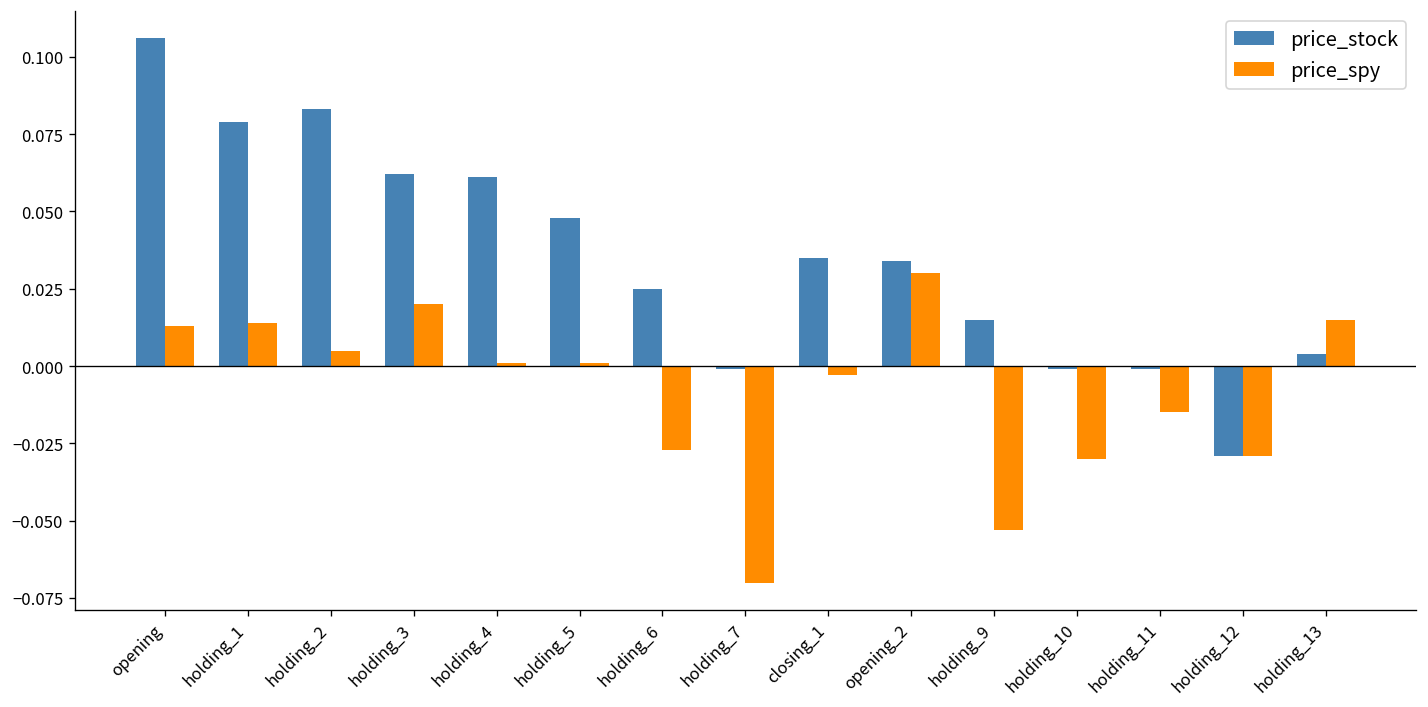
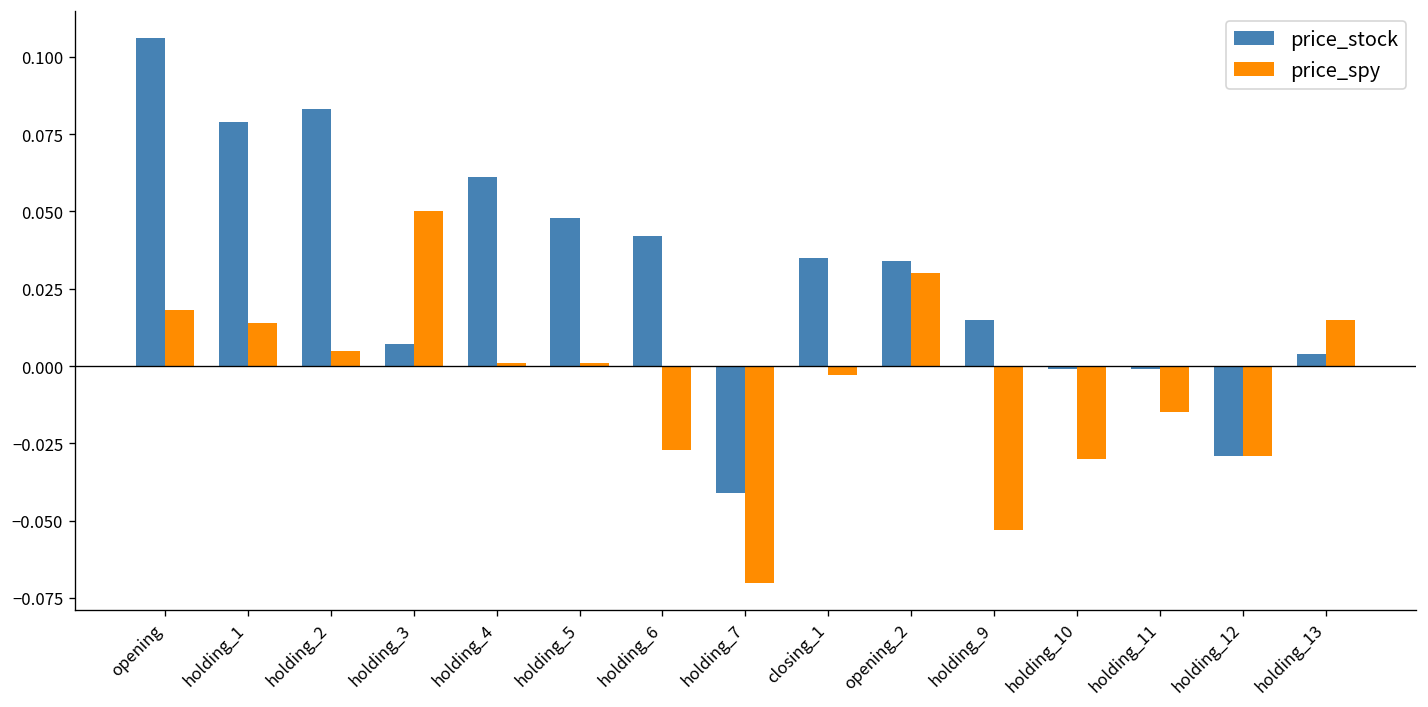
price_spy, opening: 0.013 -> 0.018
price_stock, holding_3: 0.062 -> 0.007
price_spy, holding_3: 0.02 -> 0.05
price_stock, holding_6: 0.025 -> 0.042
price_stock, holding_7: -0.001 -> -0.041
